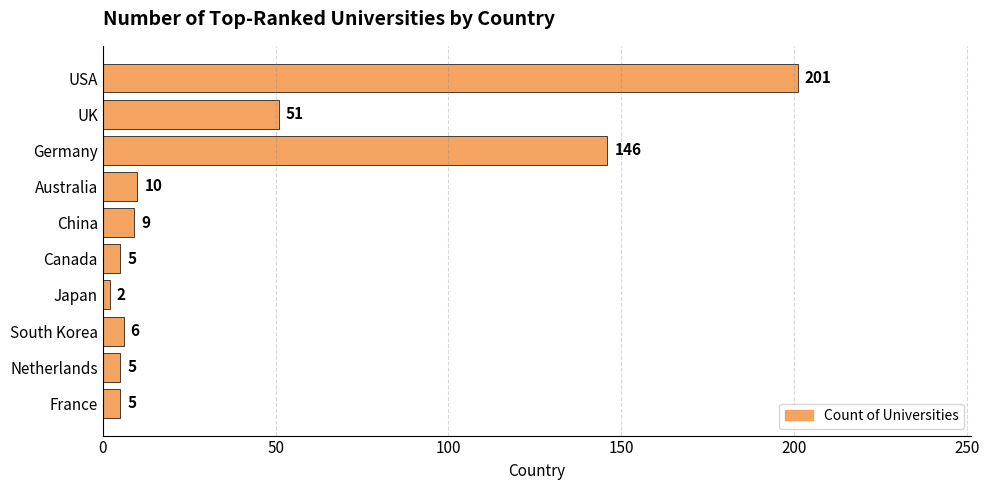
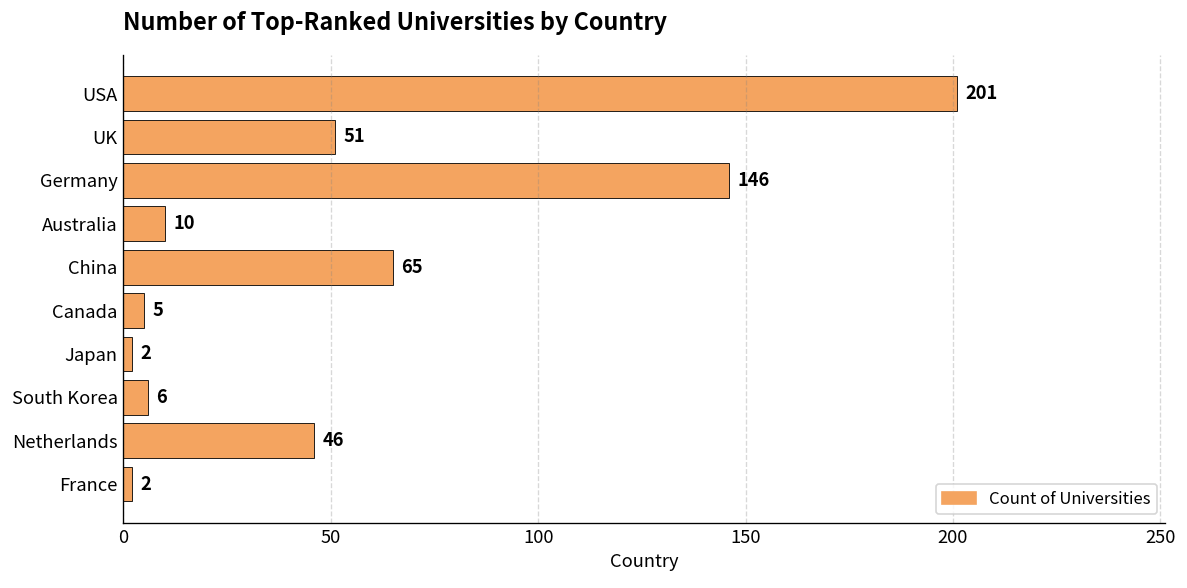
Count of Universities, China: 9 -> 65
Count of Universities, Netherlands: 5 -> 46
Count of Universities, France: 5 -> 2
